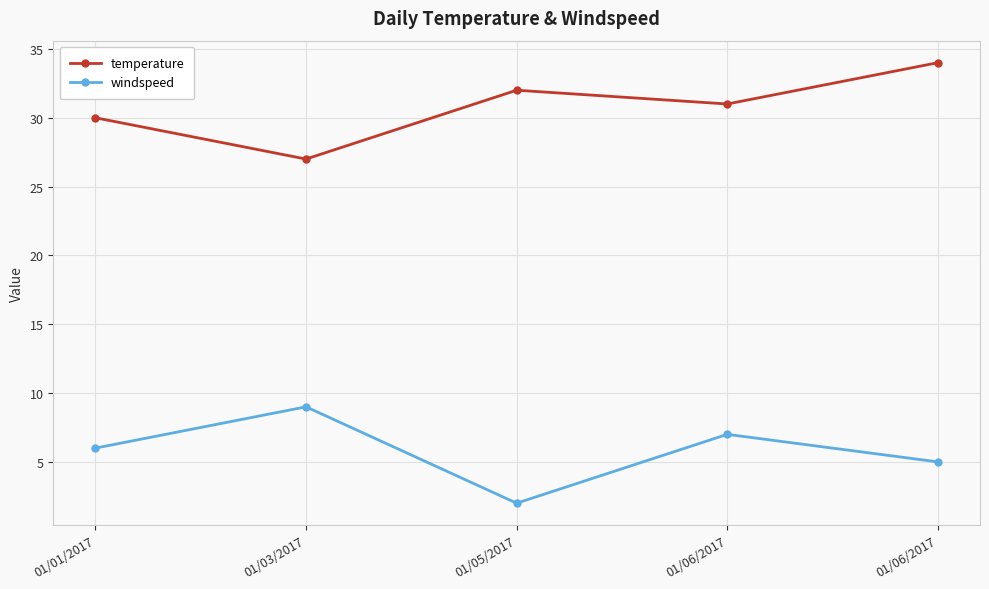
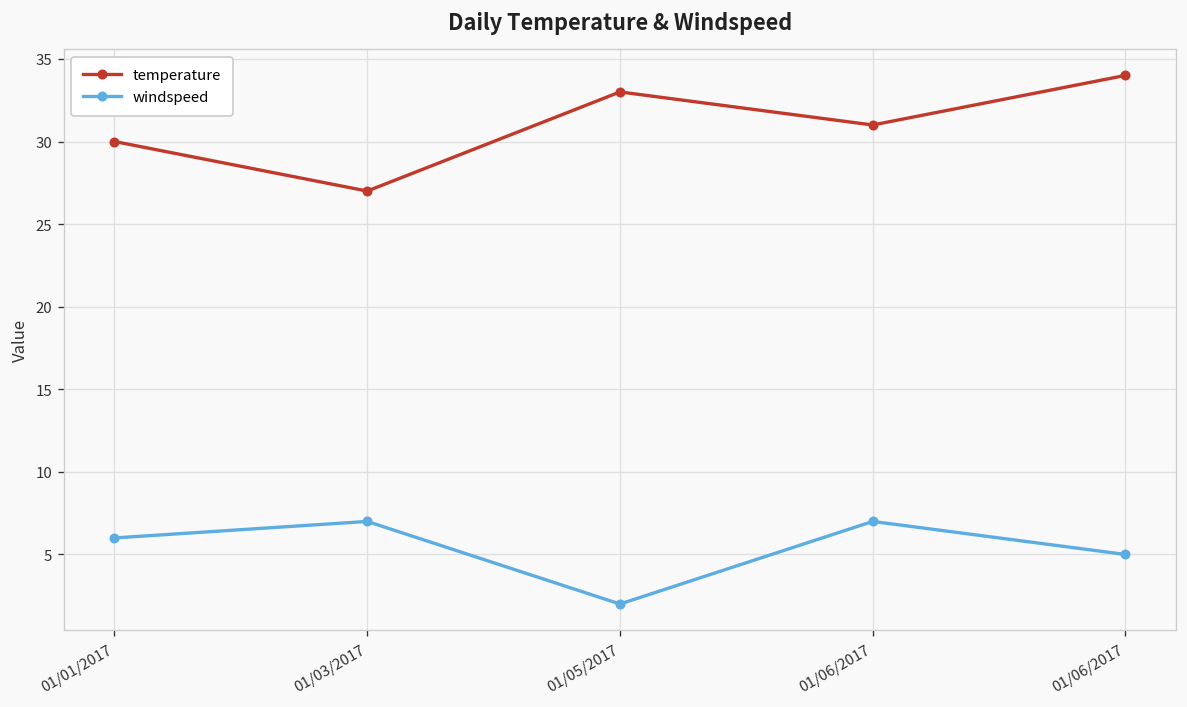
windspeed, 01/03/2017: 9 -> 7
temperature, 01/05/2017: 32 -> 33
